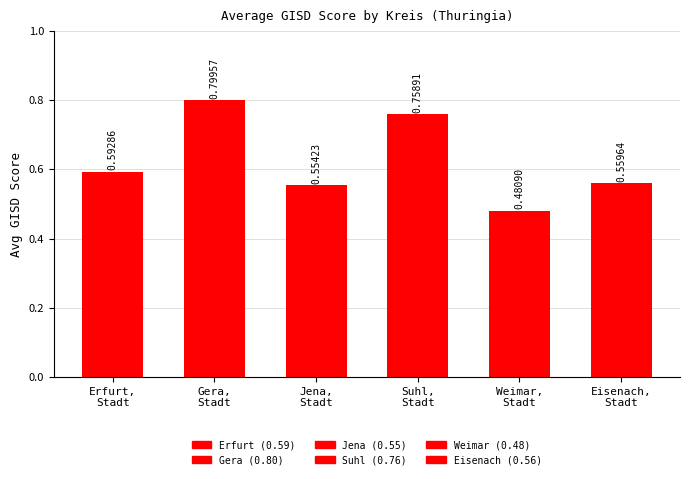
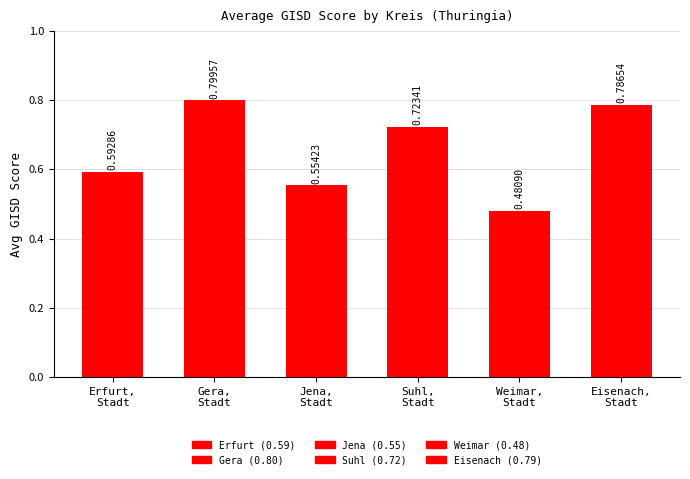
Suhl, Stadt: 0.75891 -> 0.72341
Eisenach, Stadt: 0.55964 -> 0.78654
